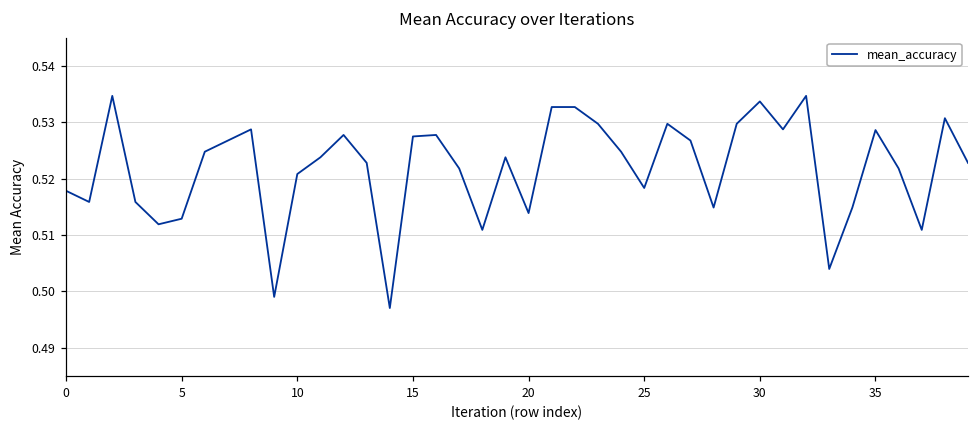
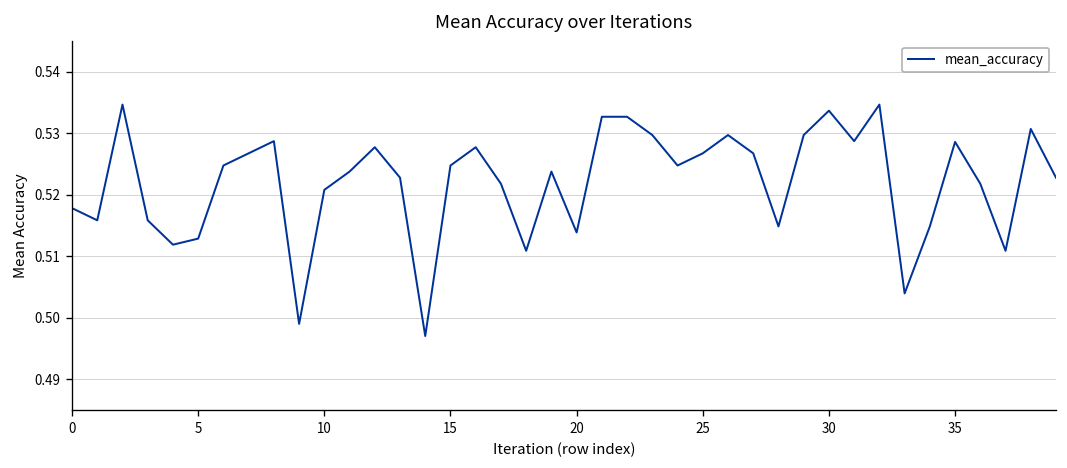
15: 0.527 -> 0.525
25: 0.518 -> 0.527
